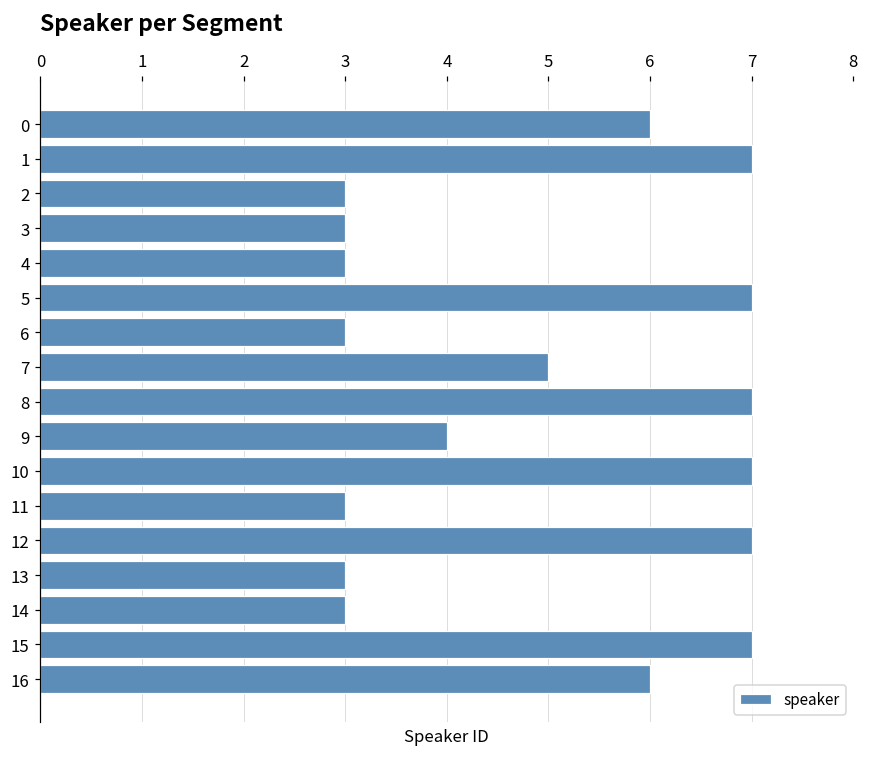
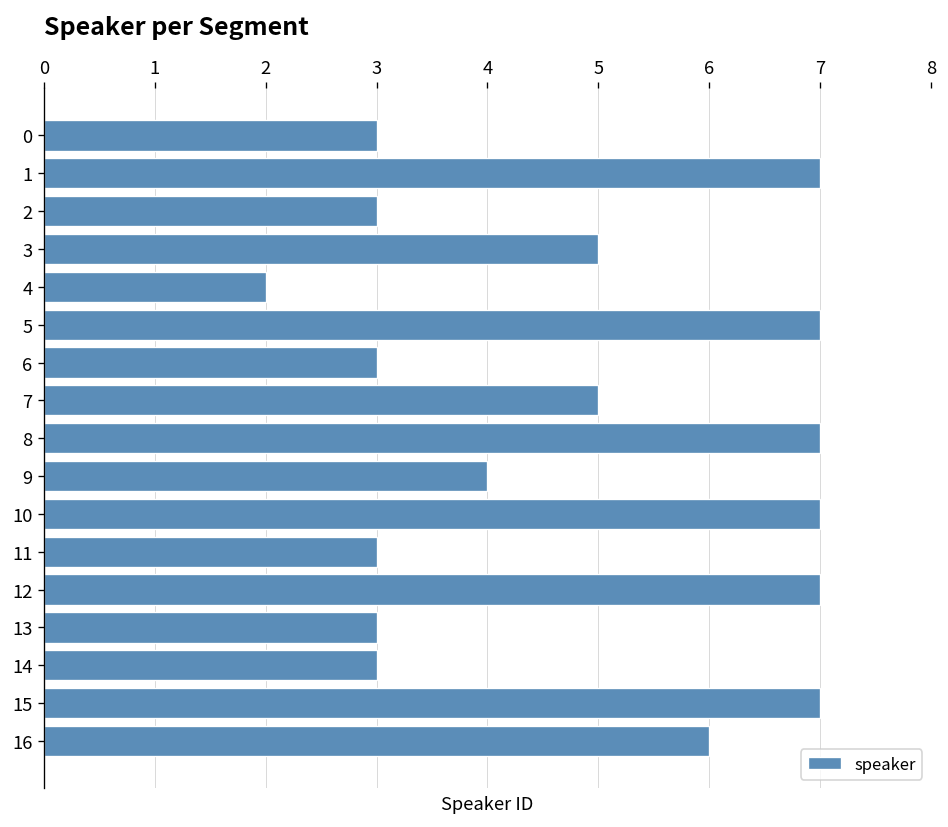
0: 6 -> 3
3: 3 -> 5
4: 3 -> 2
